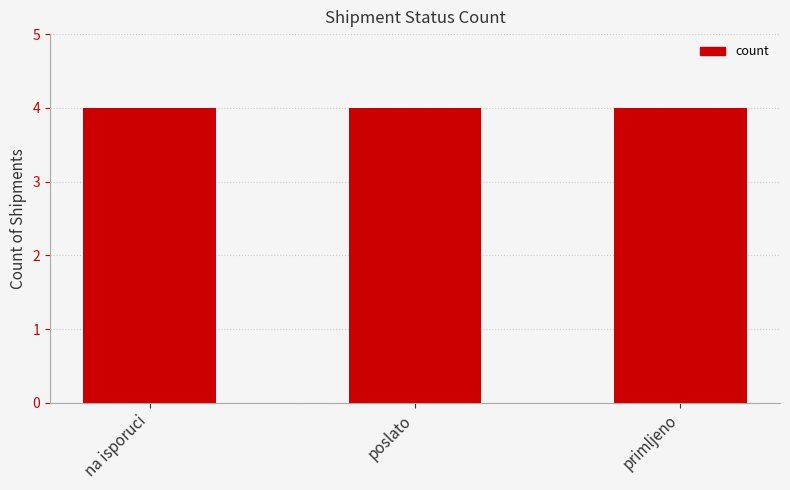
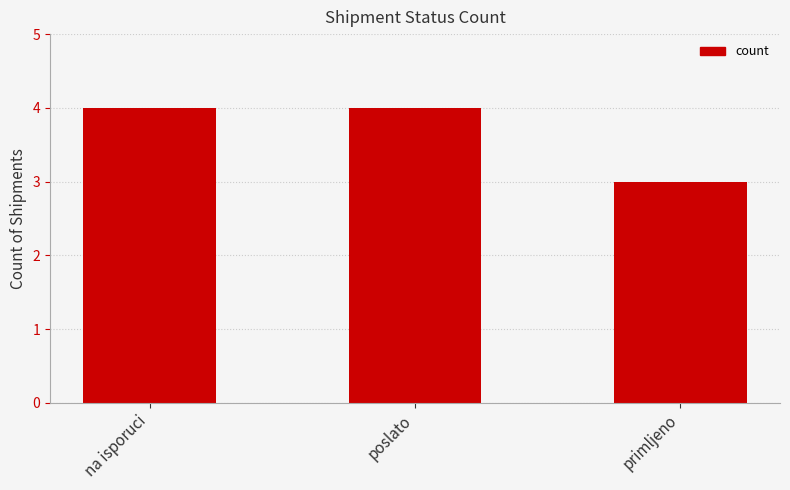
primljeno: 4 -> 3
